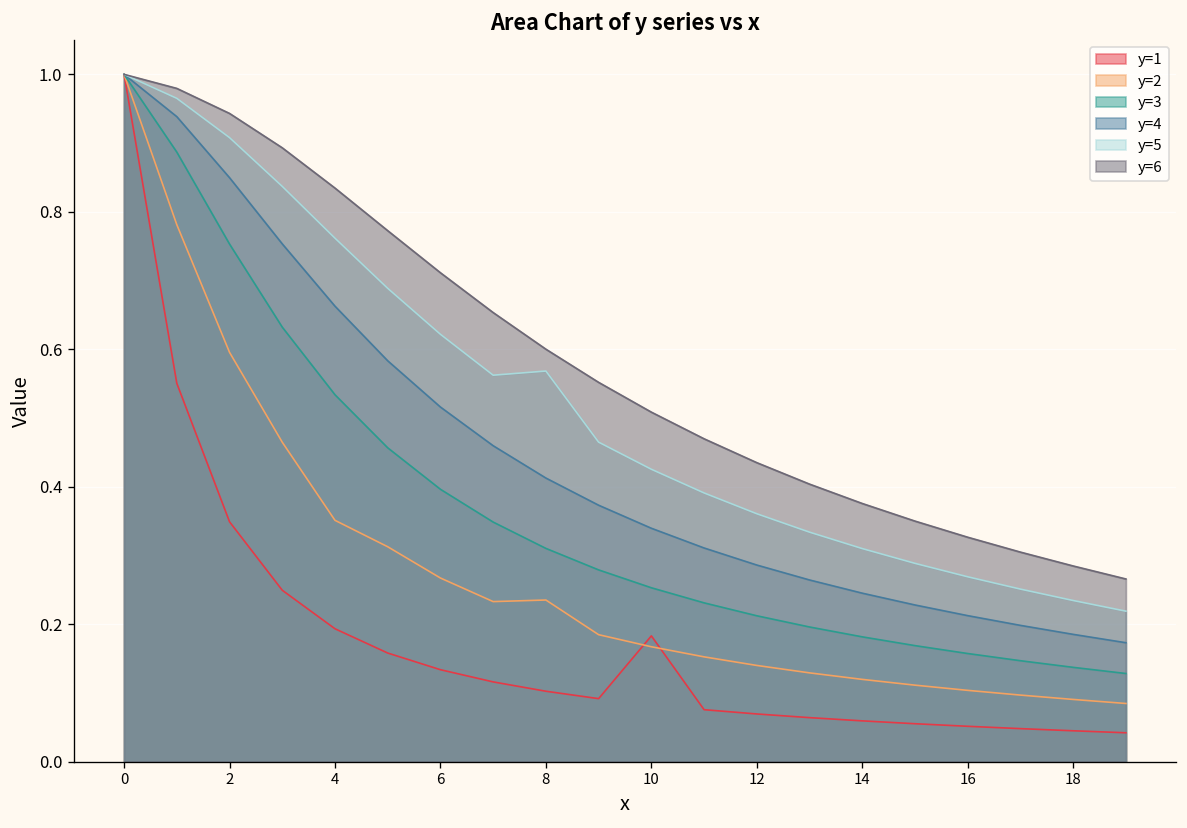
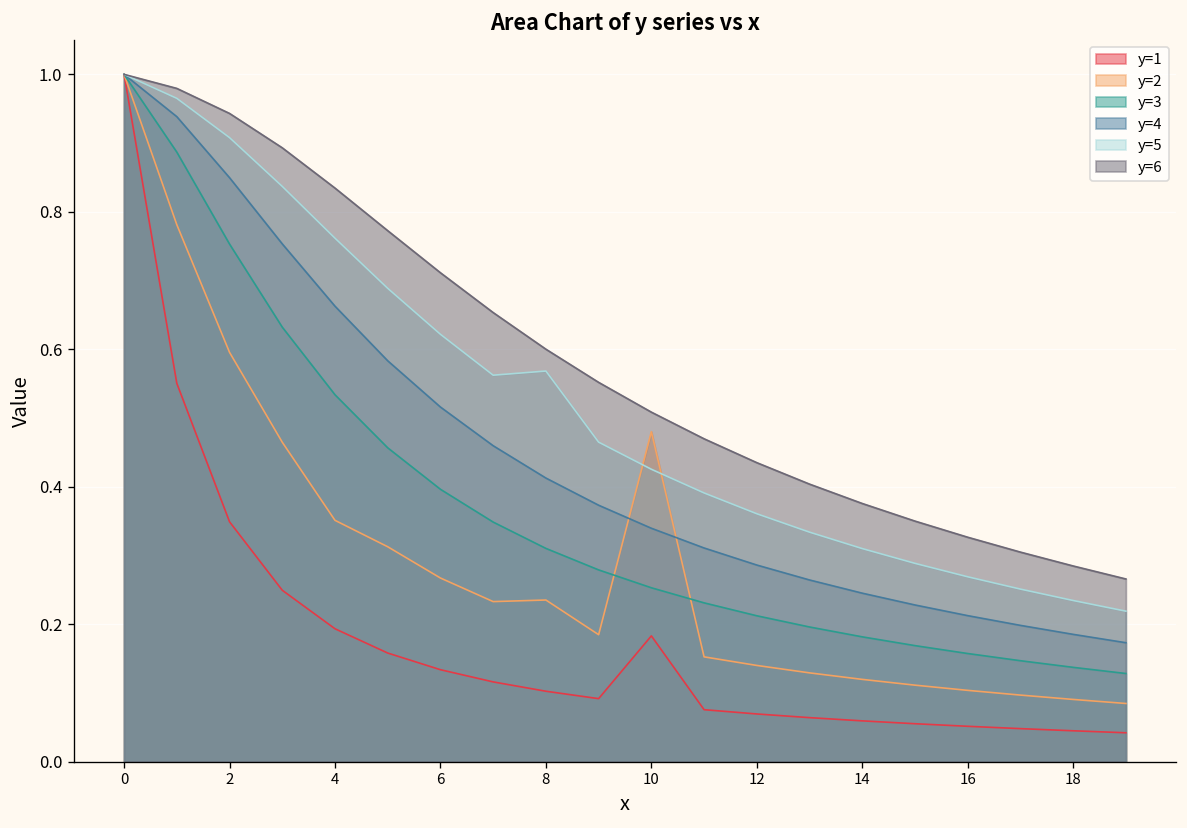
y=2, 10: 0.17 -> 0.48
